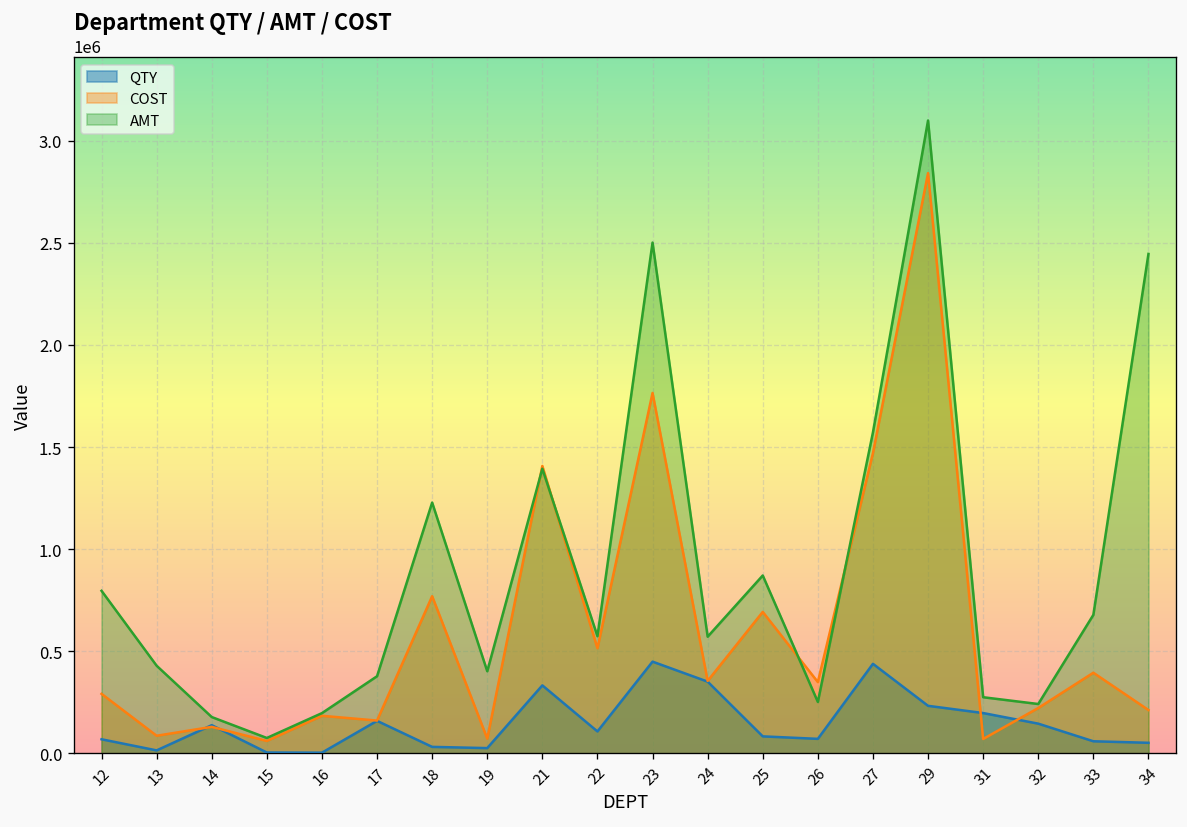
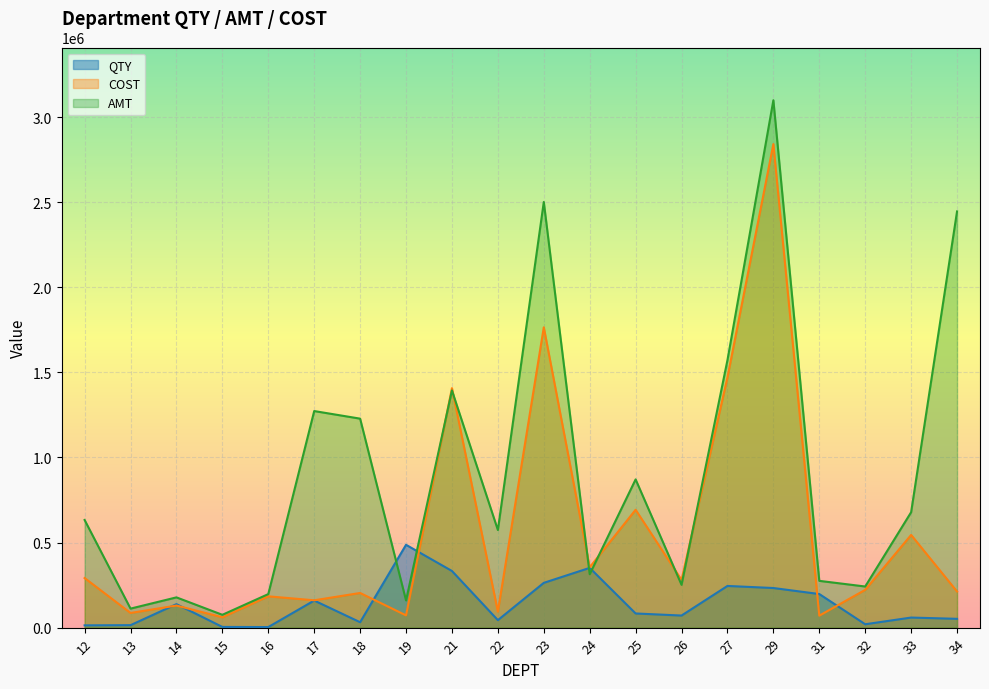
QTY, 12: 70000 -> 10000
AMT, 12: 800000 -> 630000
AMT, 13: 430000 -> 110000
AMT, 17: 380000 -> 1270000
COST, 18: 770000 -> 200000
QTY, 19: 30000 -> 490000
AMT, 19: 400000 -> 160000
QTY, 22: 110000 -> 40000
COST, 22: 510000 -> 90000
QTY, 23: 450000 -> 260000
AMT, 24: 570000 -> 310000
COST, 26: 350000 -> 280000
QTY, 27: 440000 -> 240000
QTY, 32: 150000 -> 20000
COST, 33: 390000 -> 540000
